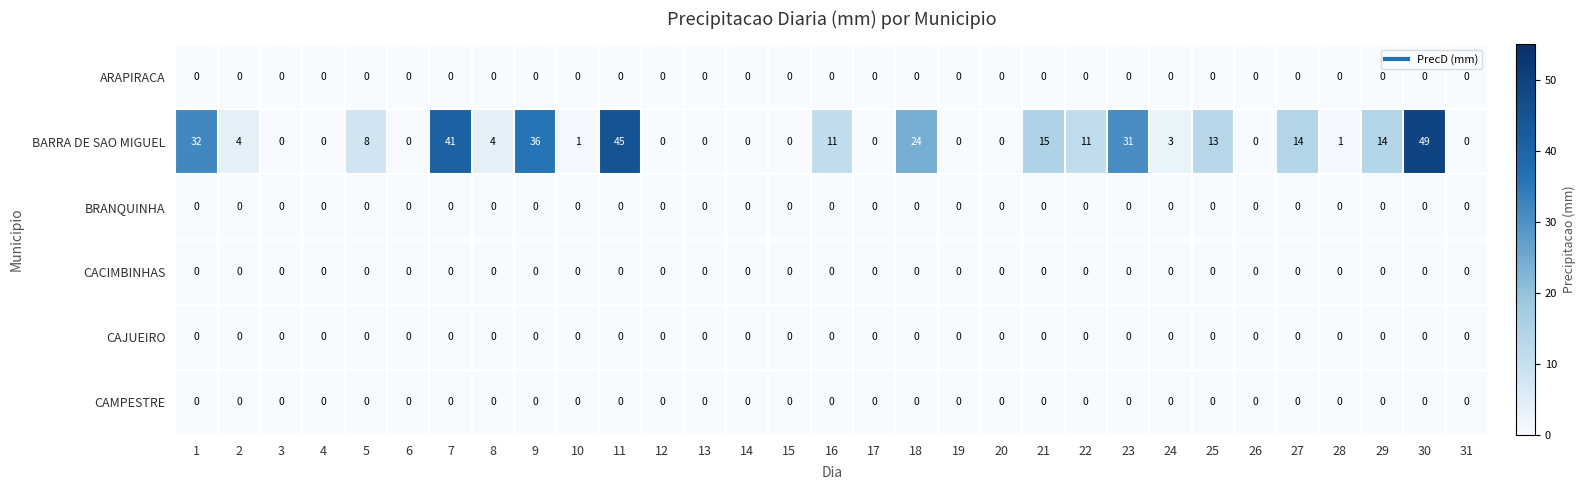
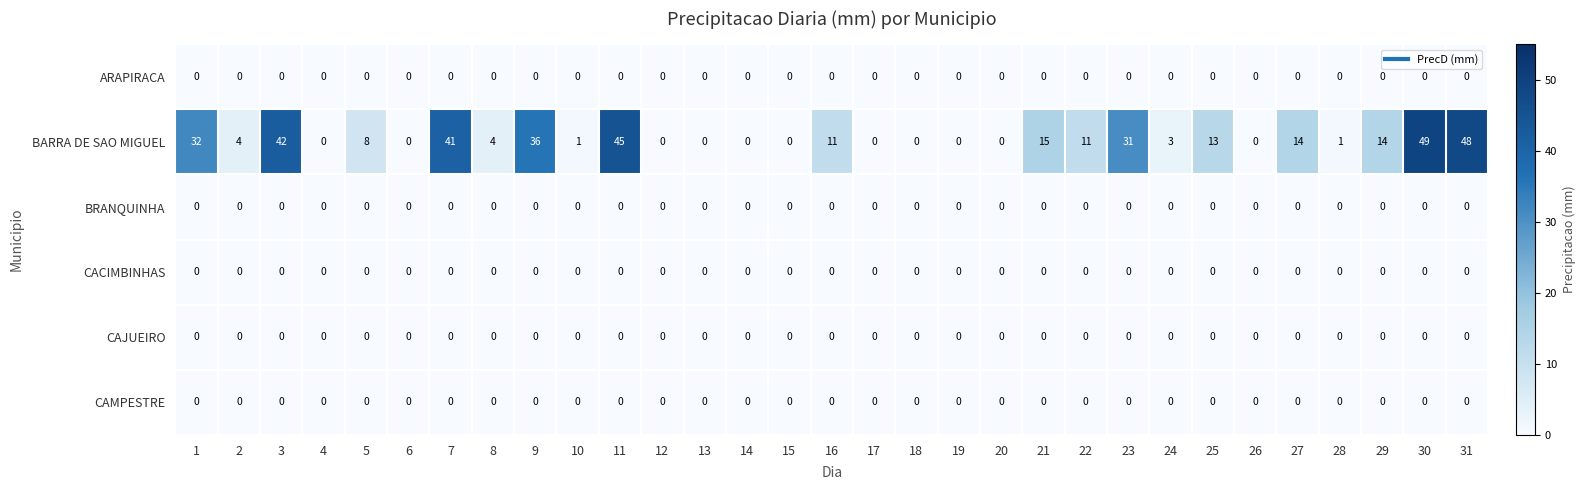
BARRA DE SAO MIGUEL, 3: 0 -> 42
BARRA DE SAO MIGUEL, 18: 24 -> 0
BARRA DE SAO MIGUEL, 31: 0 -> 48
